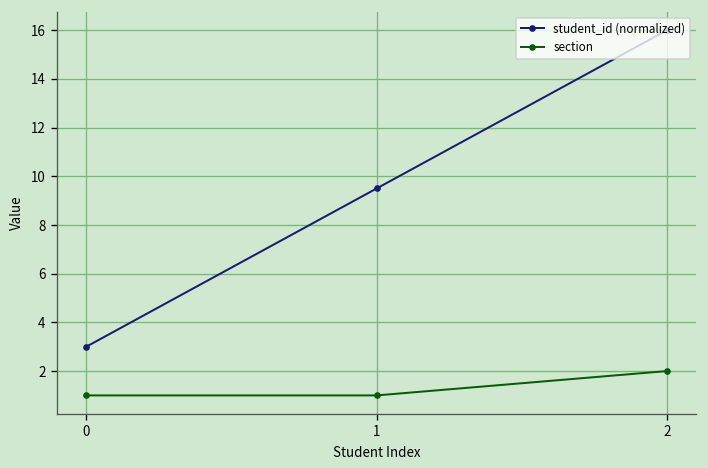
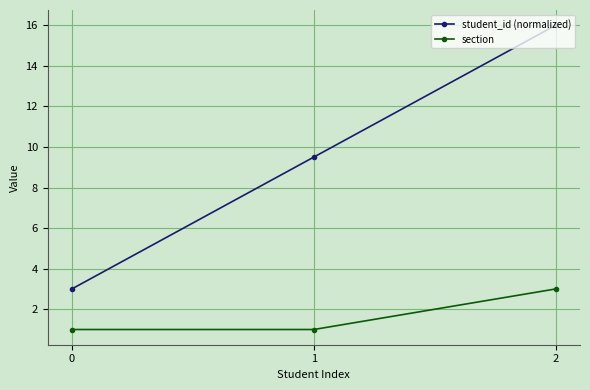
section, 2: 2 -> 3
